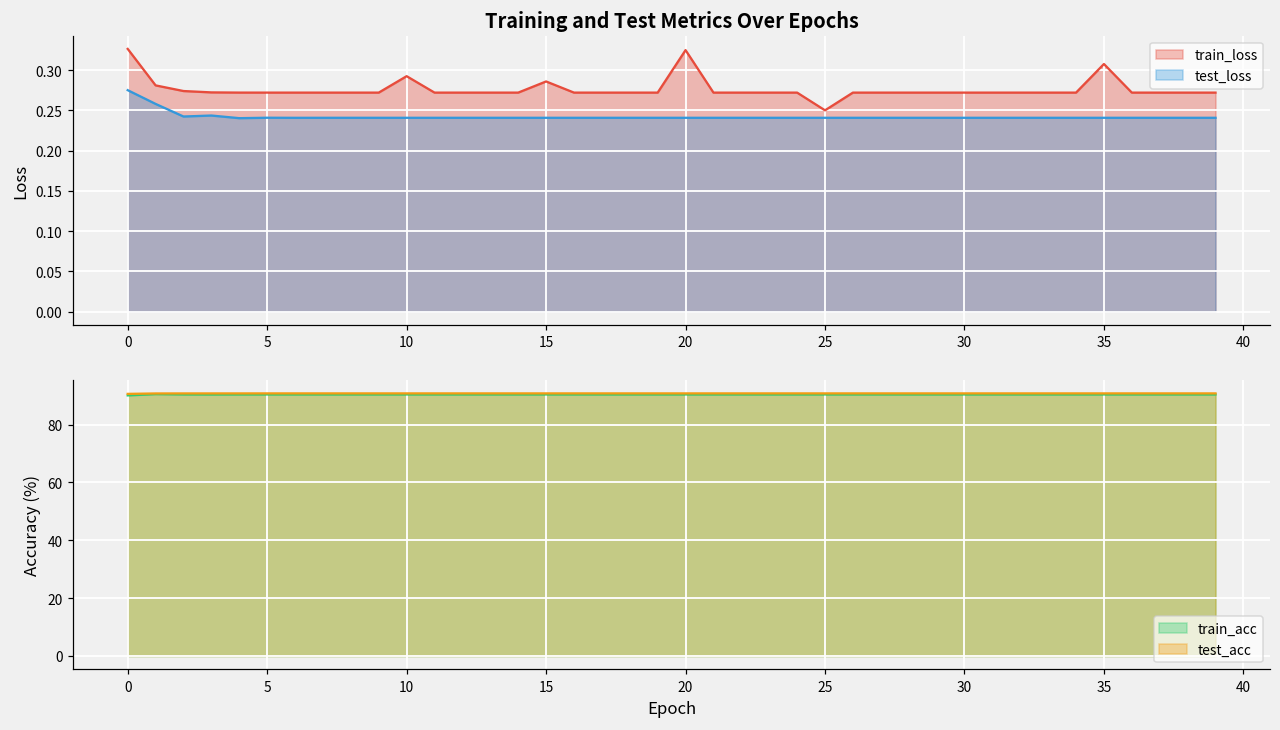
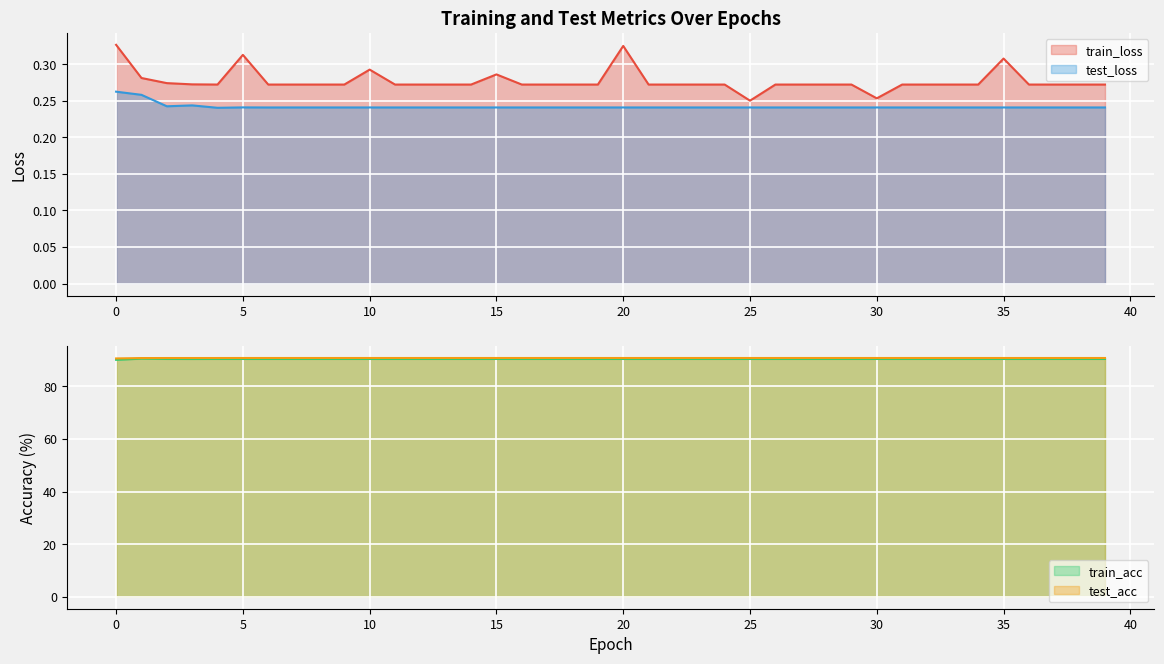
Training and Test Metrics Over Epochs, test_loss, 0: 0.28 -> 0.26
Training and Test Metrics Over Epochs, train_loss, 5: 0.27 -> 0.31
Training and Test Metrics Over Epochs, train_loss, 30: 0.27 -> 0.25
